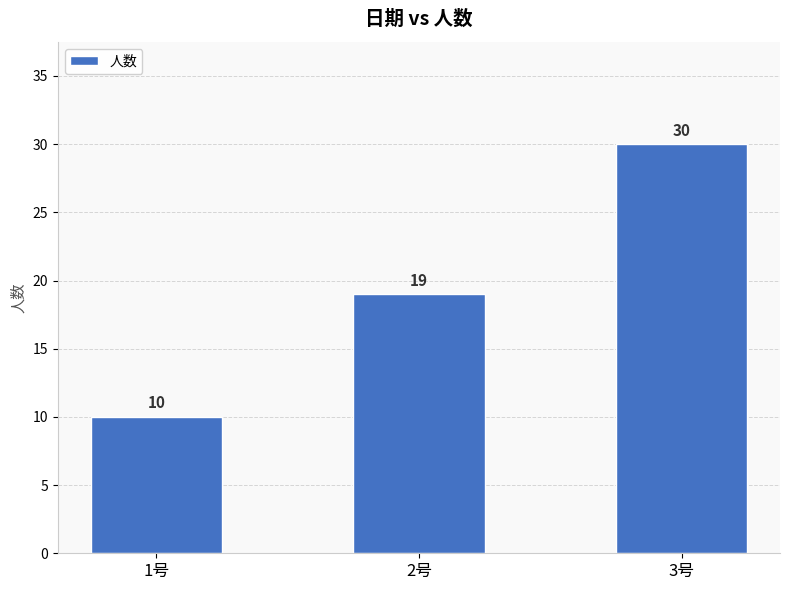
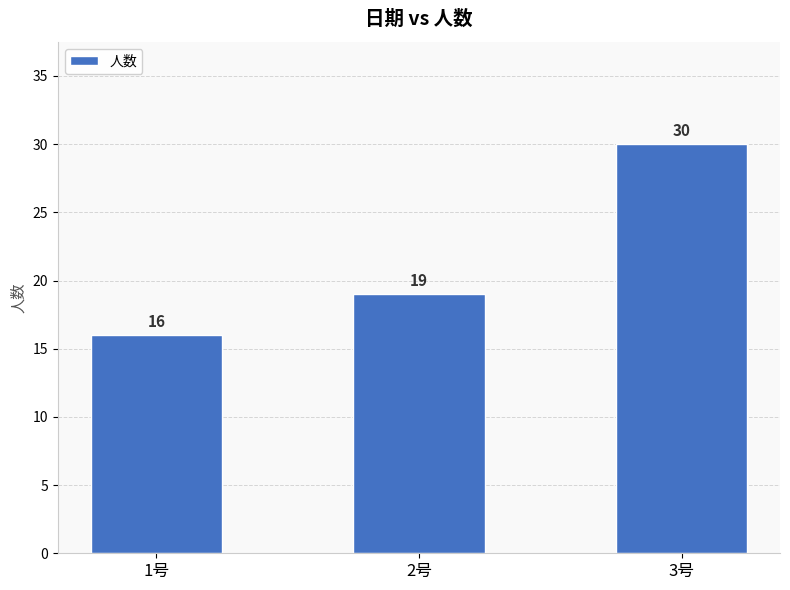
1号: 10 -> 16
